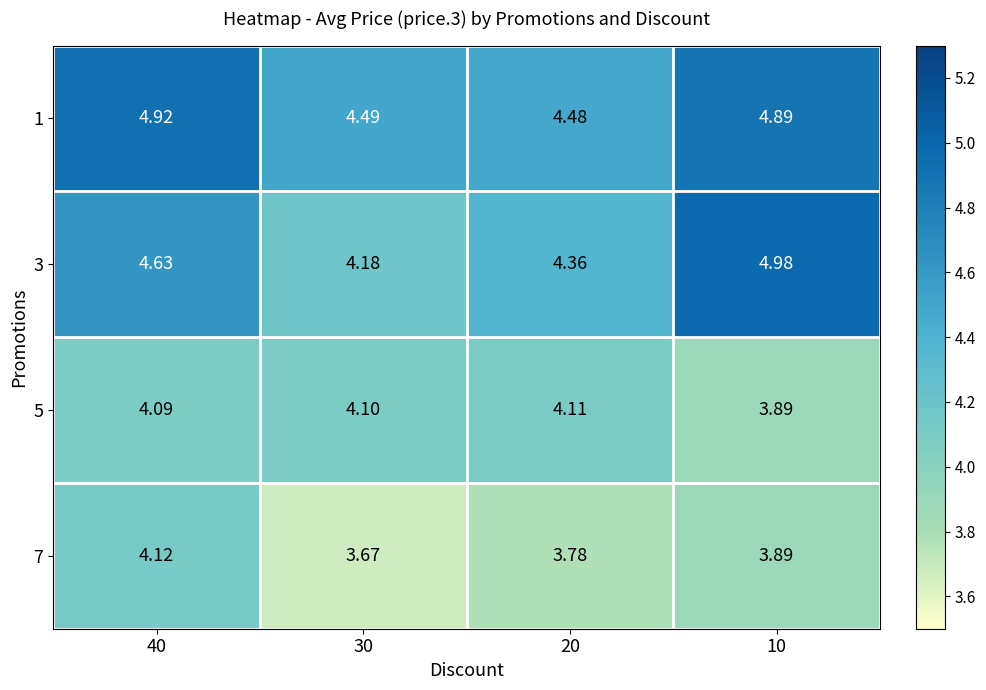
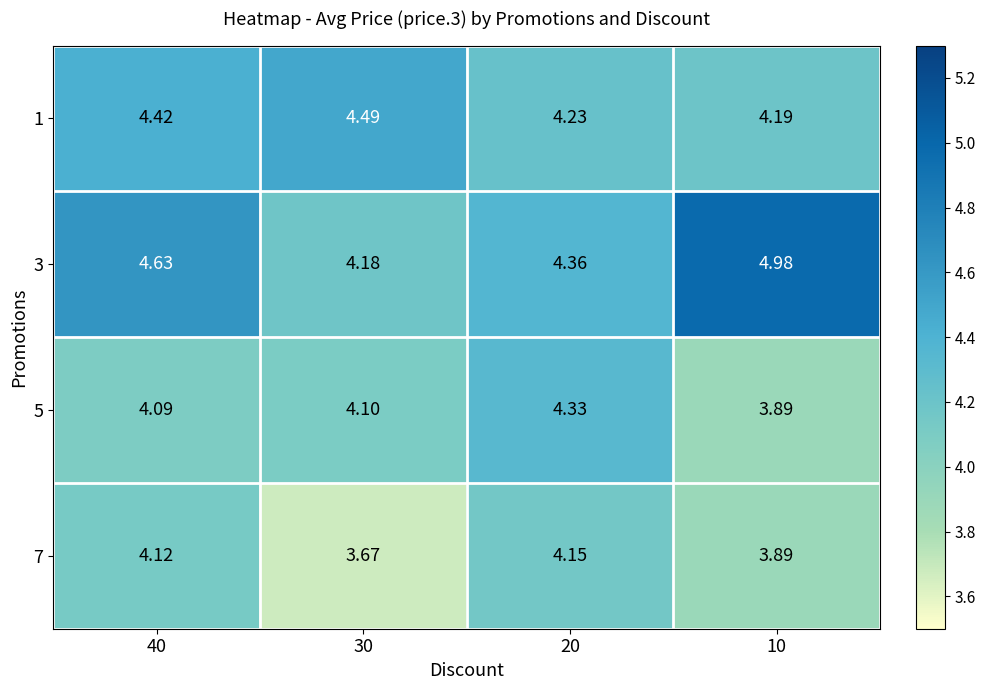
1, 40: 4.92 -> 4.42
1, 20: 4.48 -> 4.23
1, 10: 4.89 -> 4.19
5, 20: 4.11 -> 4.33
7, 20: 3.78 -> 4.15
